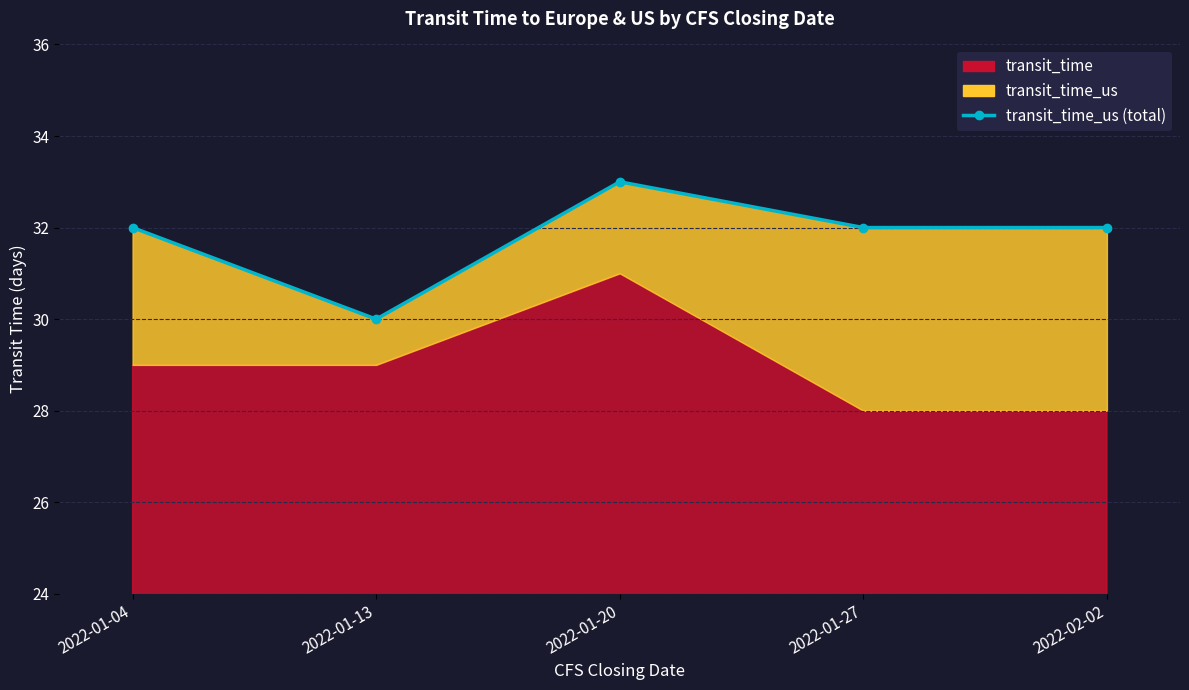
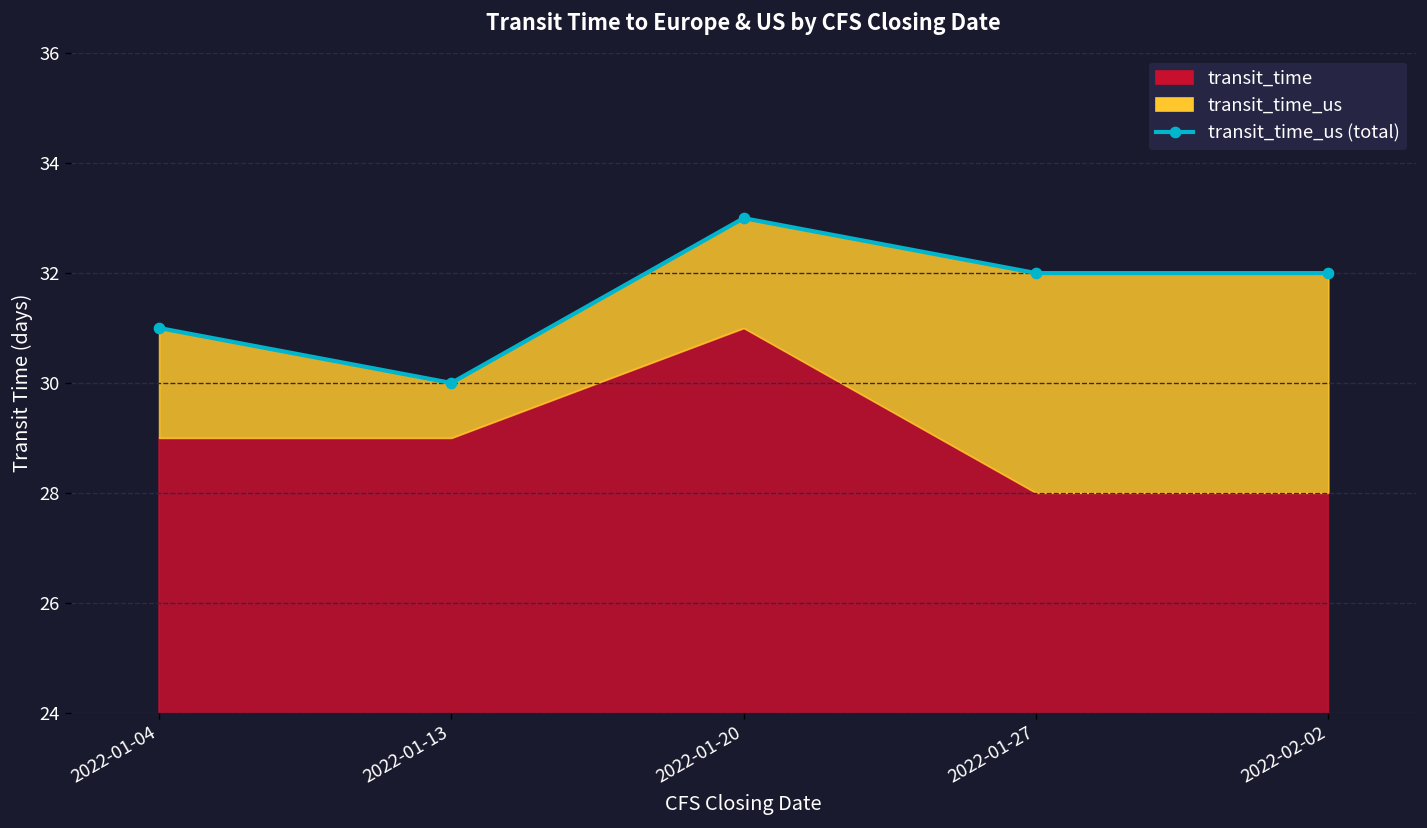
transit_time_us, 2022-01-04: 32 -> 31
